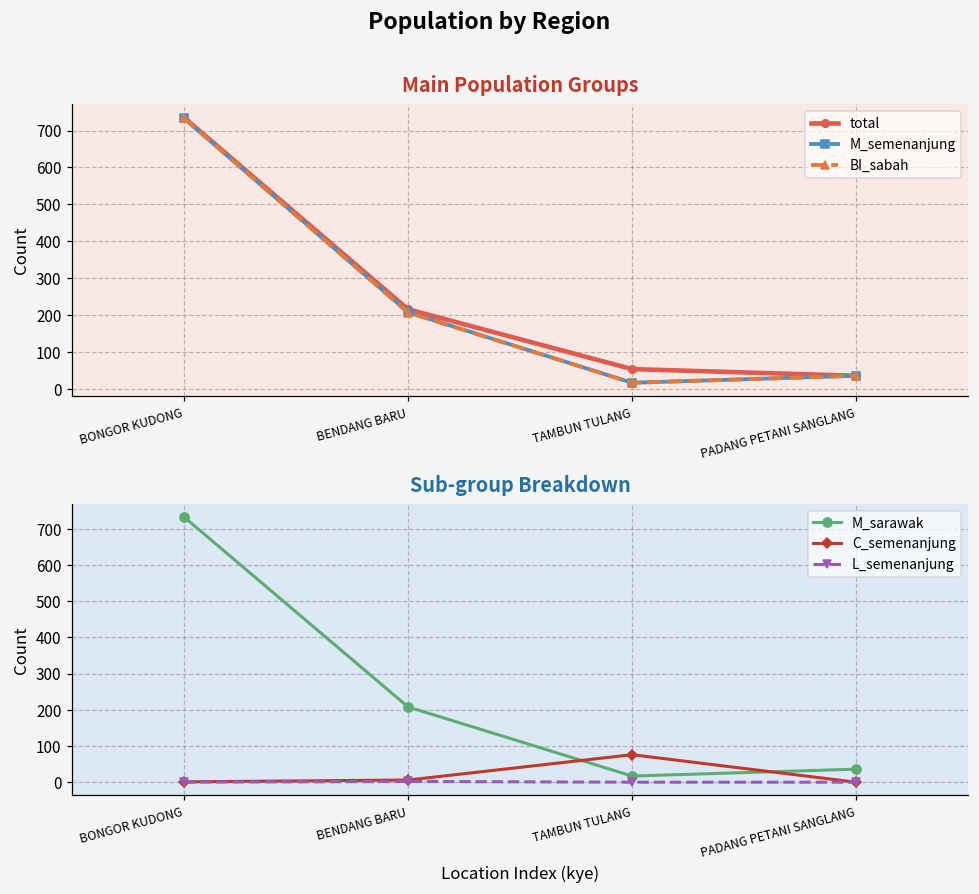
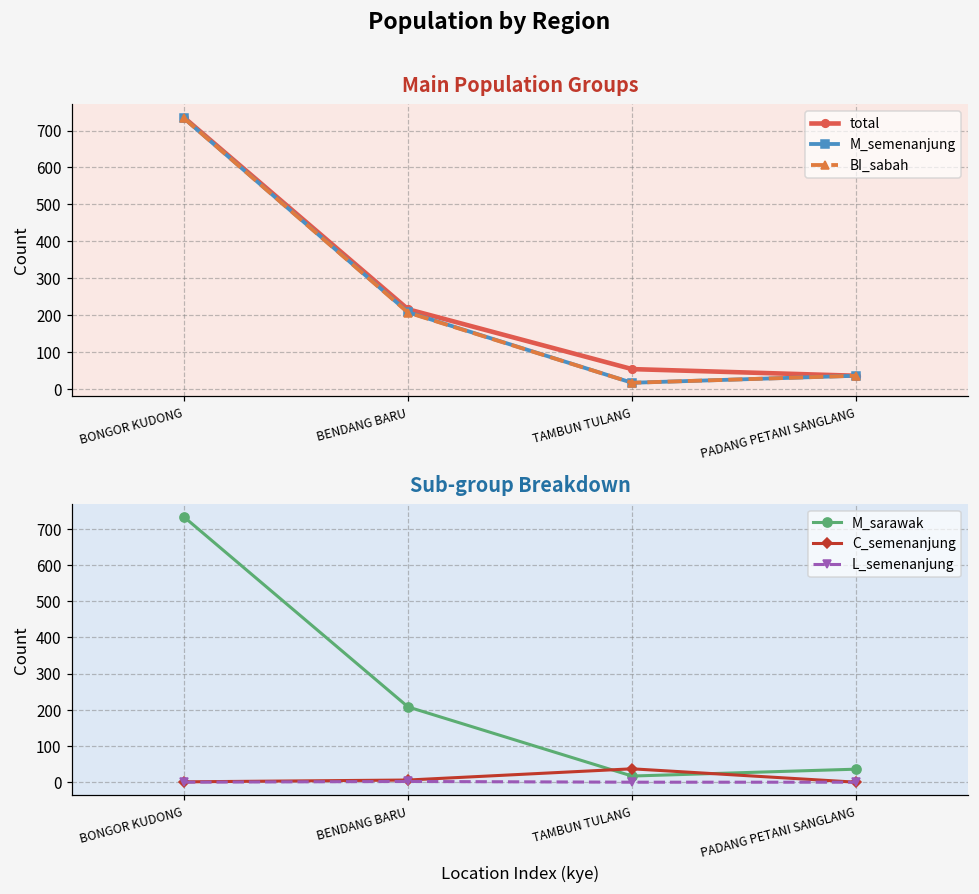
Sub-group Breakdown, C_semenanjung, TAMBUN TULANG: 80 -> 40
